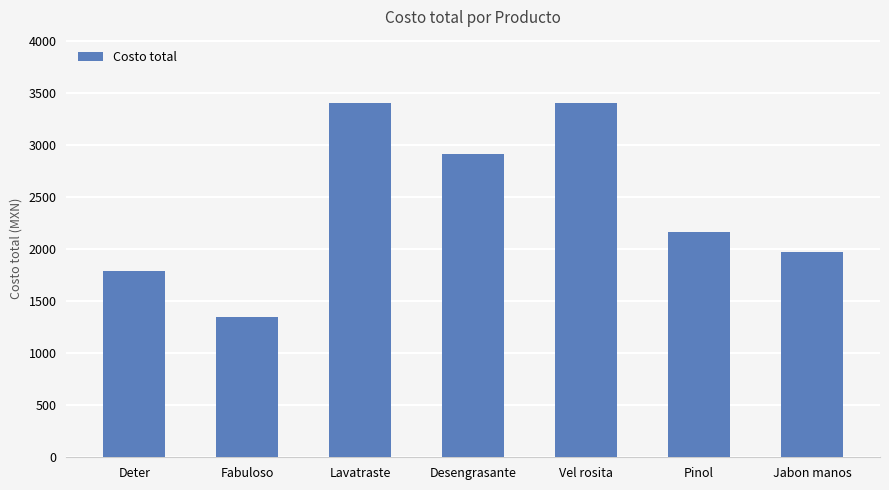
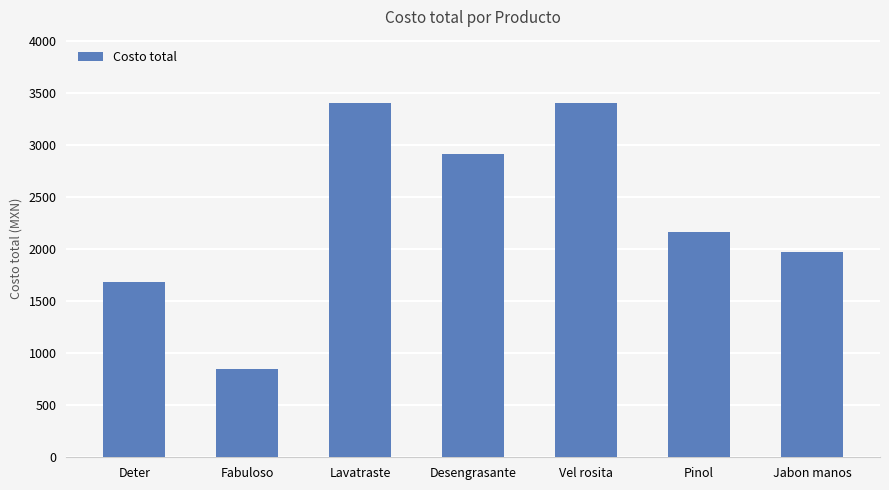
Deter: 1790 -> 1680
Fabuloso: 1350 -> 850
